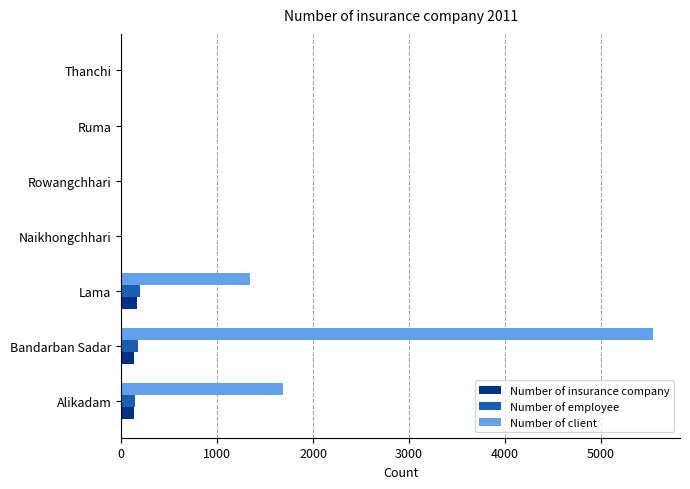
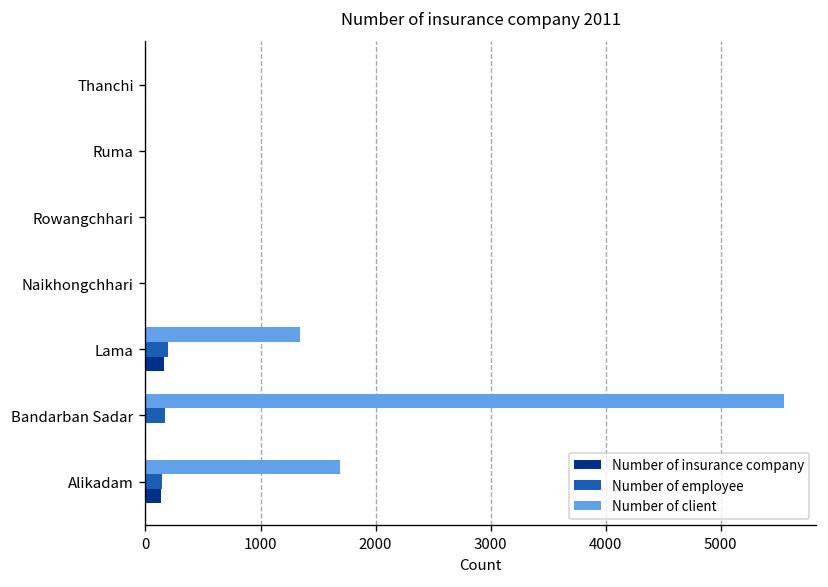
Number of insurance company, Bandarban Sadar: 100 -> 0
